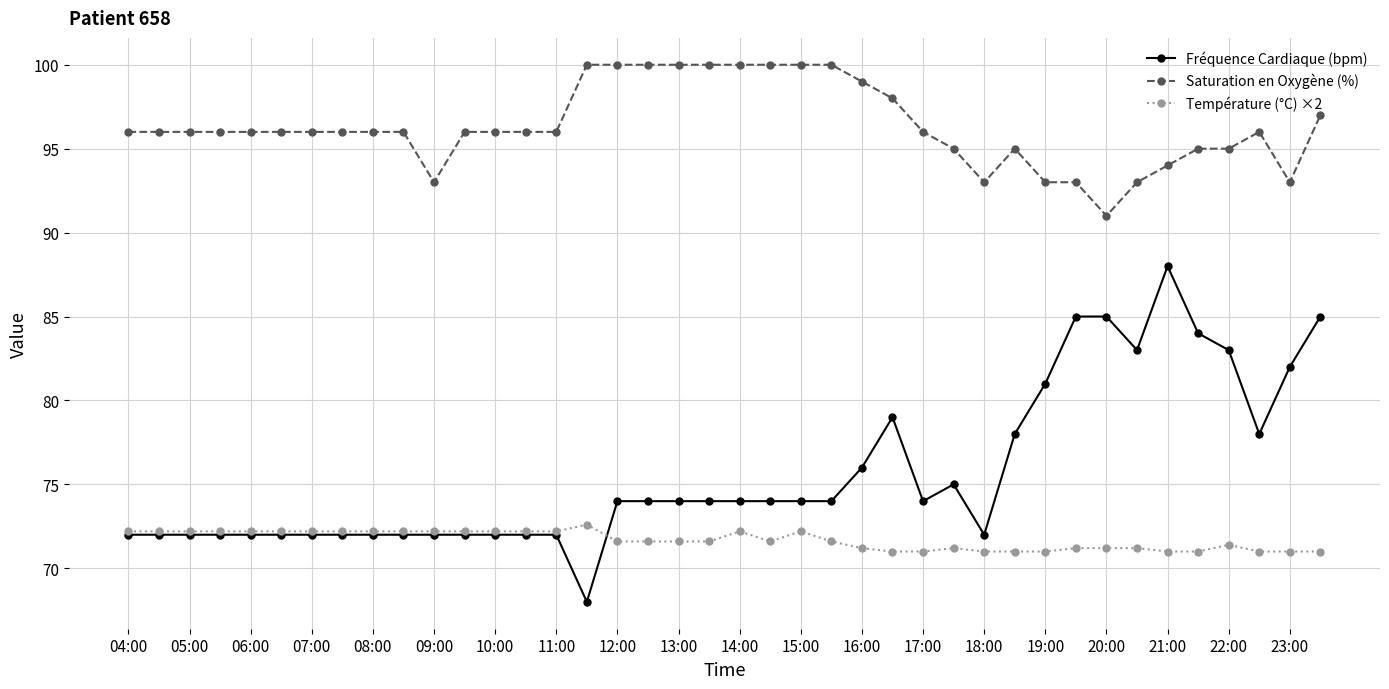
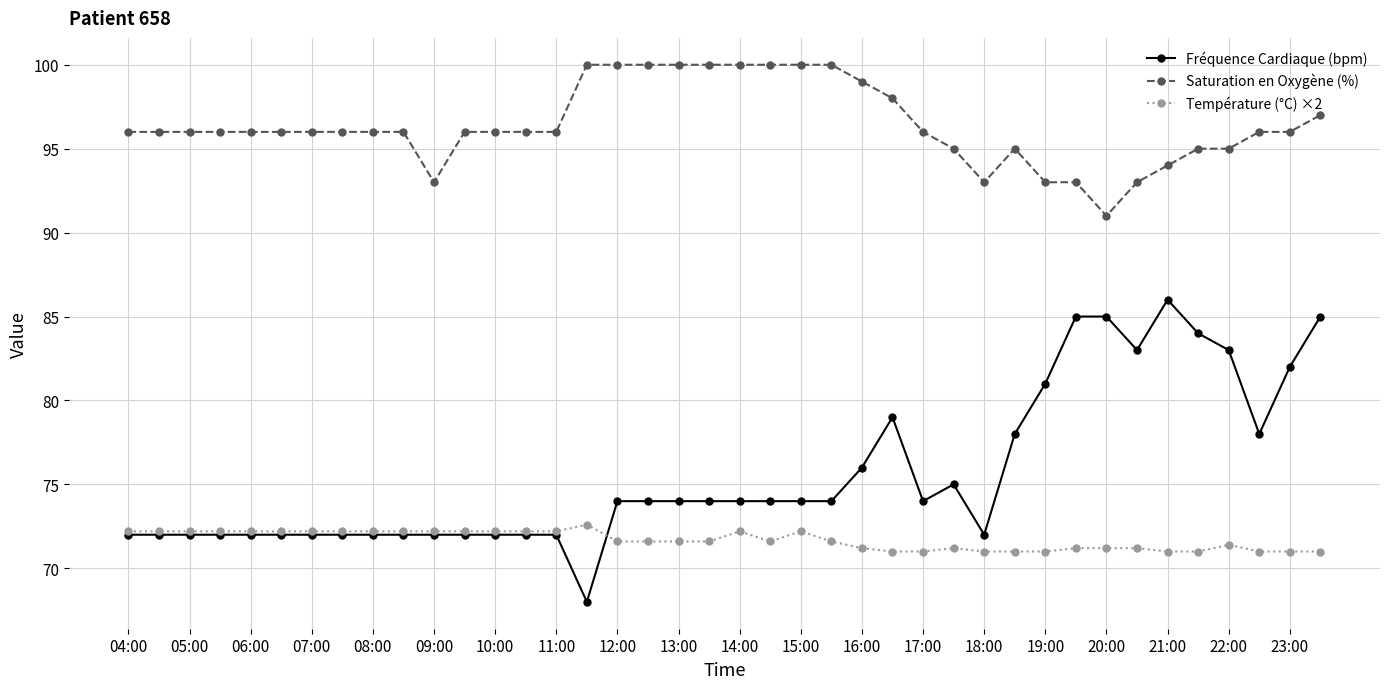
Fréquence Cardiaque (bpm), 21:00: 88 -> 86
Saturation en Oxygène (%), 23:00: 93 -> 96
